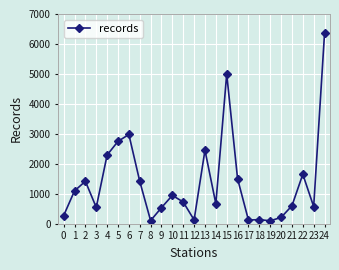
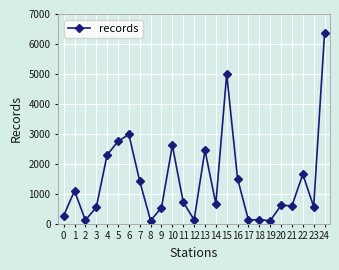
2: 1400 -> 100
10: 900 -> 2600
20: 200 -> 600
